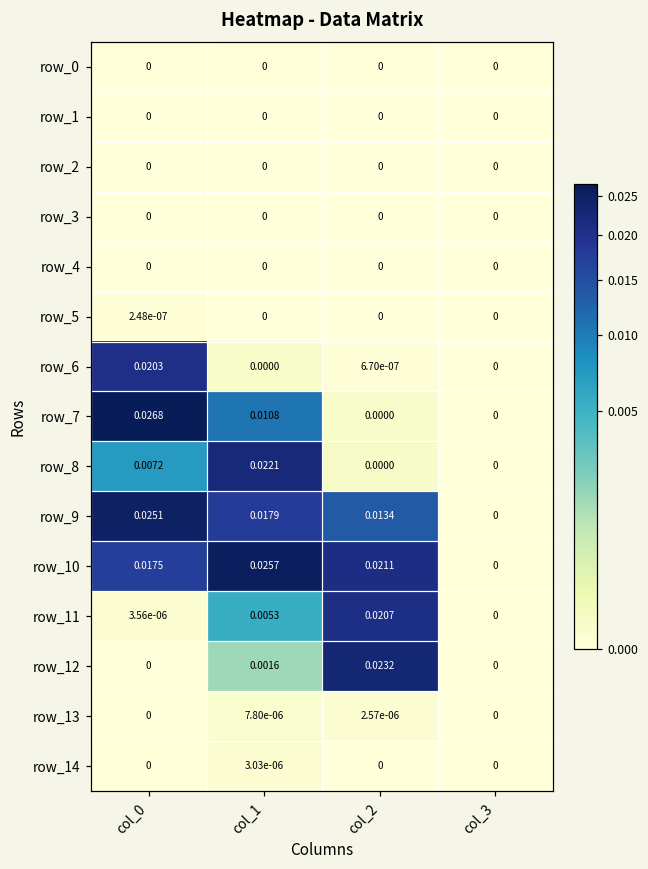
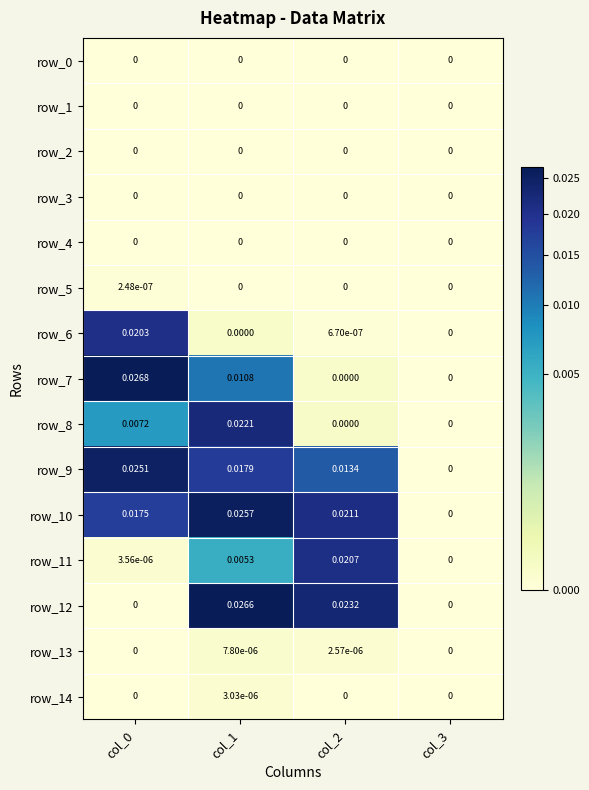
row_12, col_1: 0.0016 -> 0.0266
